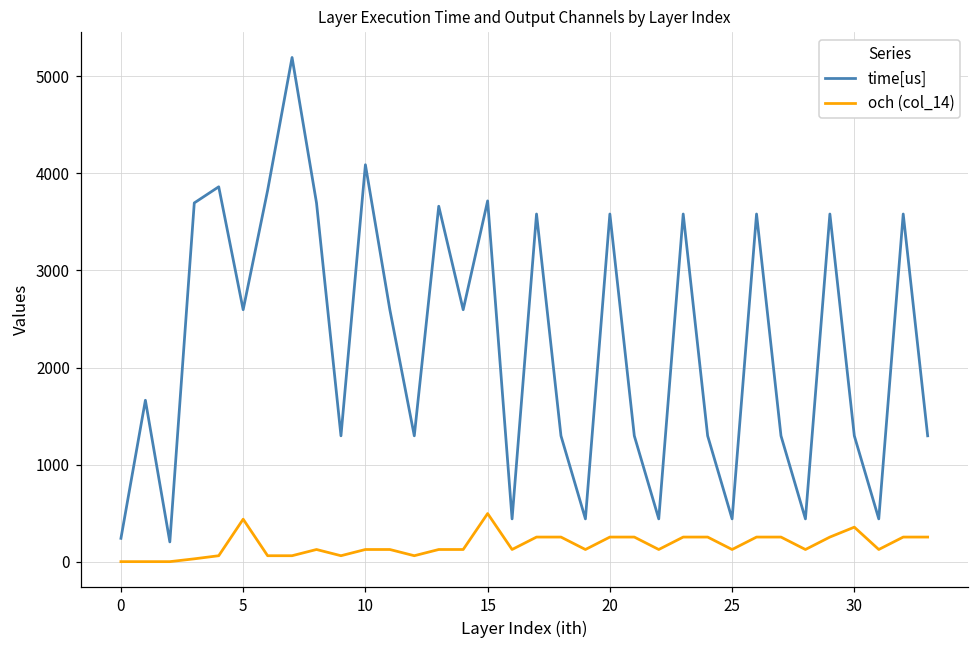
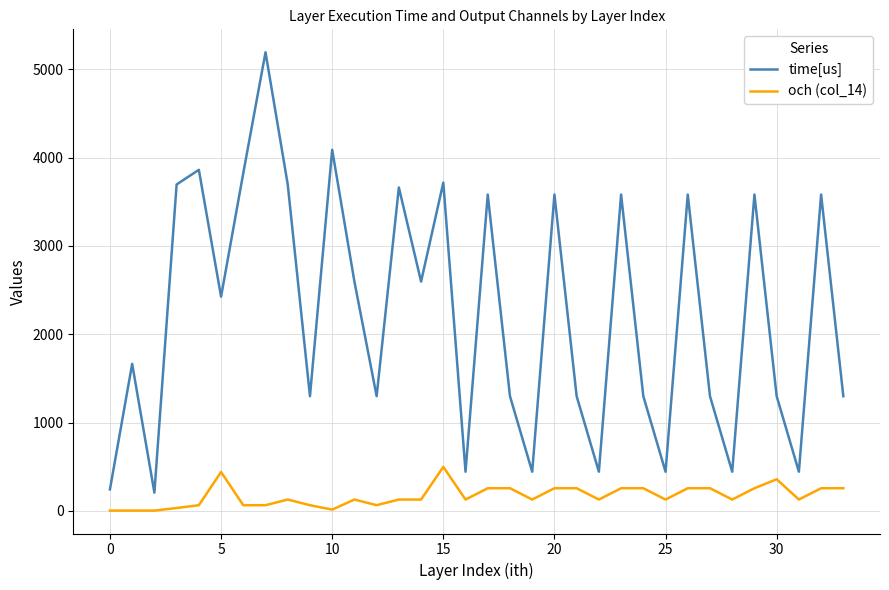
time[us], 5: 2600 -> 2400
och (col_14), 10: 100 -> 0
